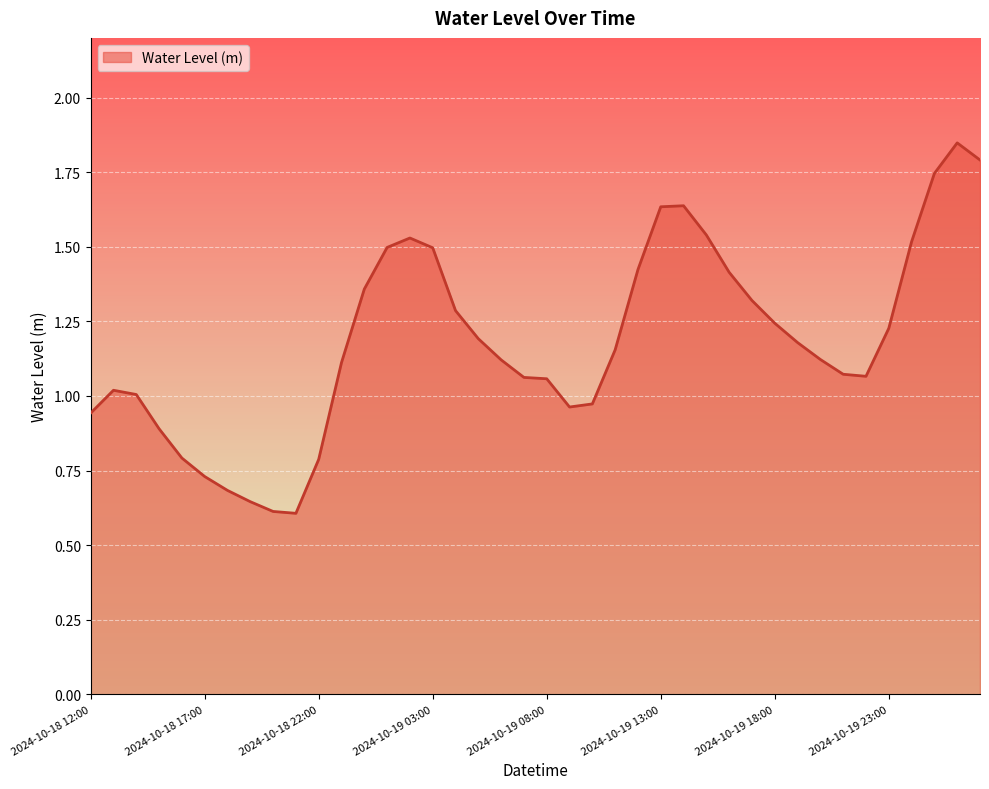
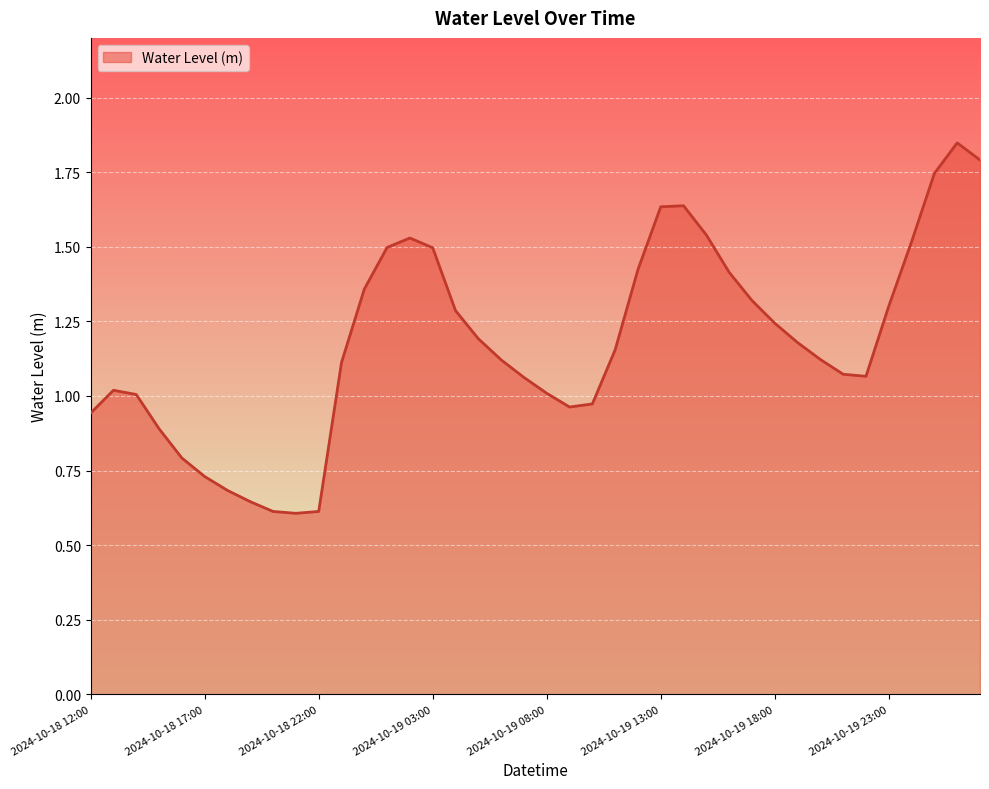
2024-10-18 22:00: 0.79 -> 0.61
2024-10-19 08:00: 1.06 -> 1.01
2024-10-19 23:00: 1.23 -> 1.30
